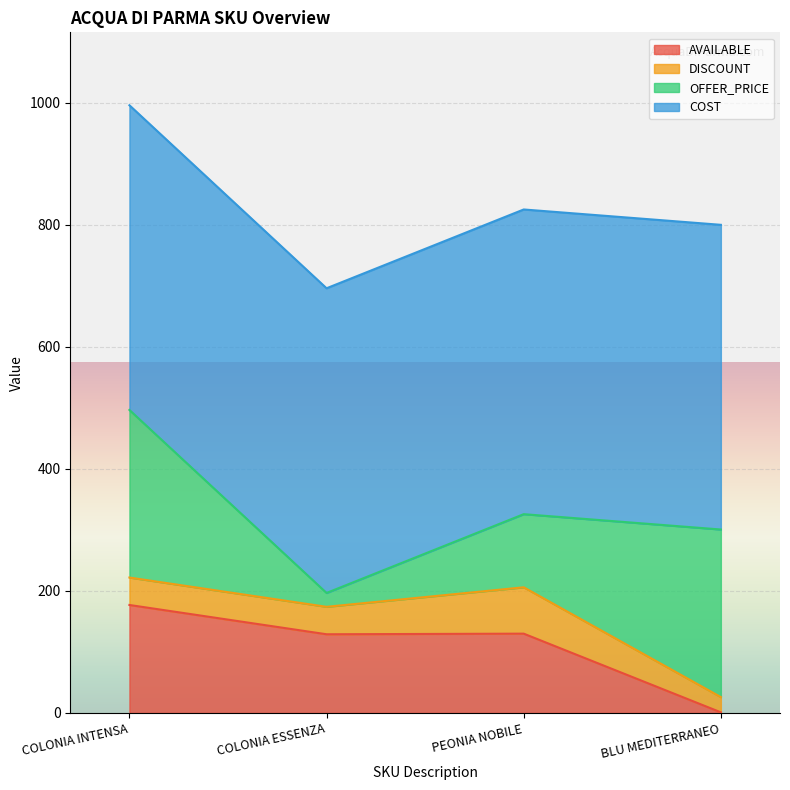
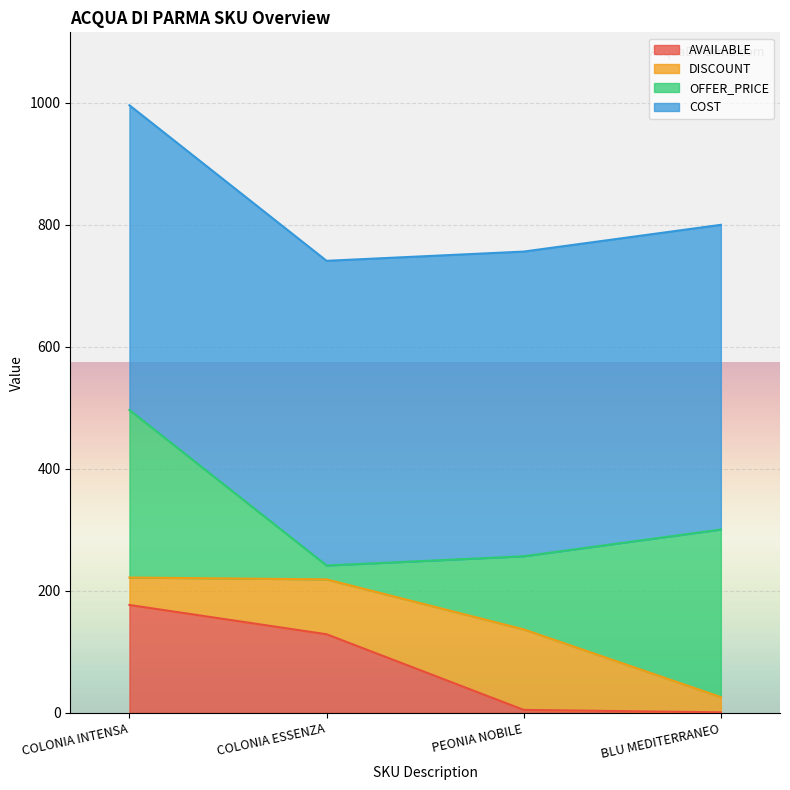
DISCOUNT, COLONIA ESSENZA: 50 -> 90
AVAILABLE, PEONIA NOBILE: 130 -> 10
DISCOUNT, PEONIA NOBILE: 80 -> 130
